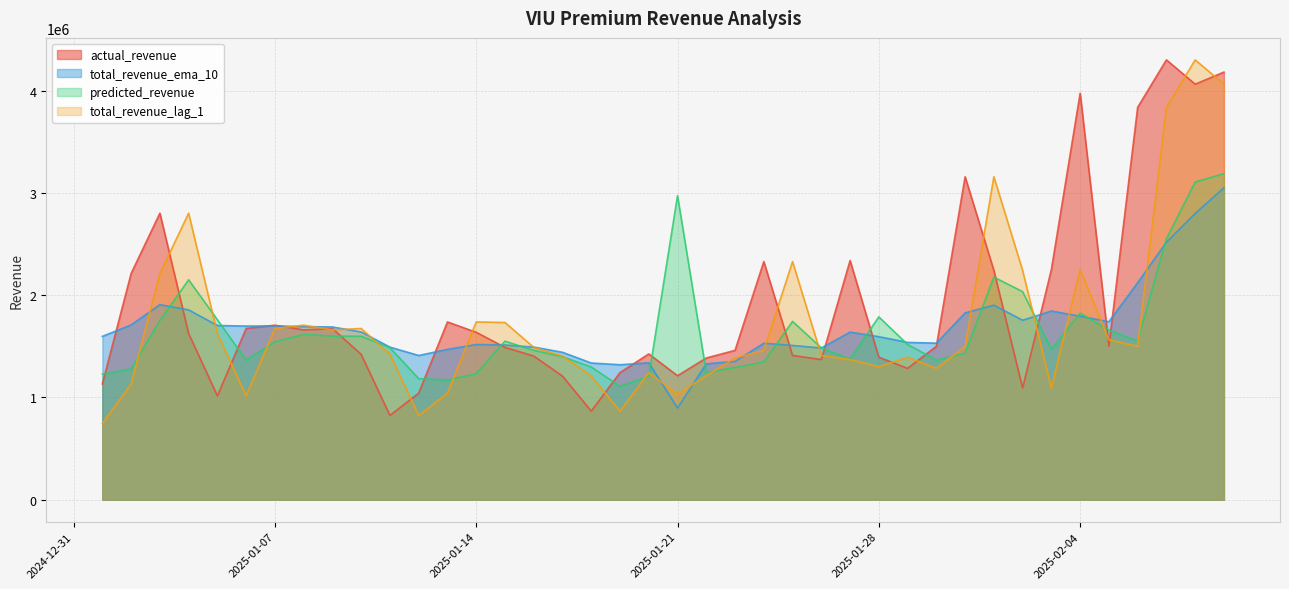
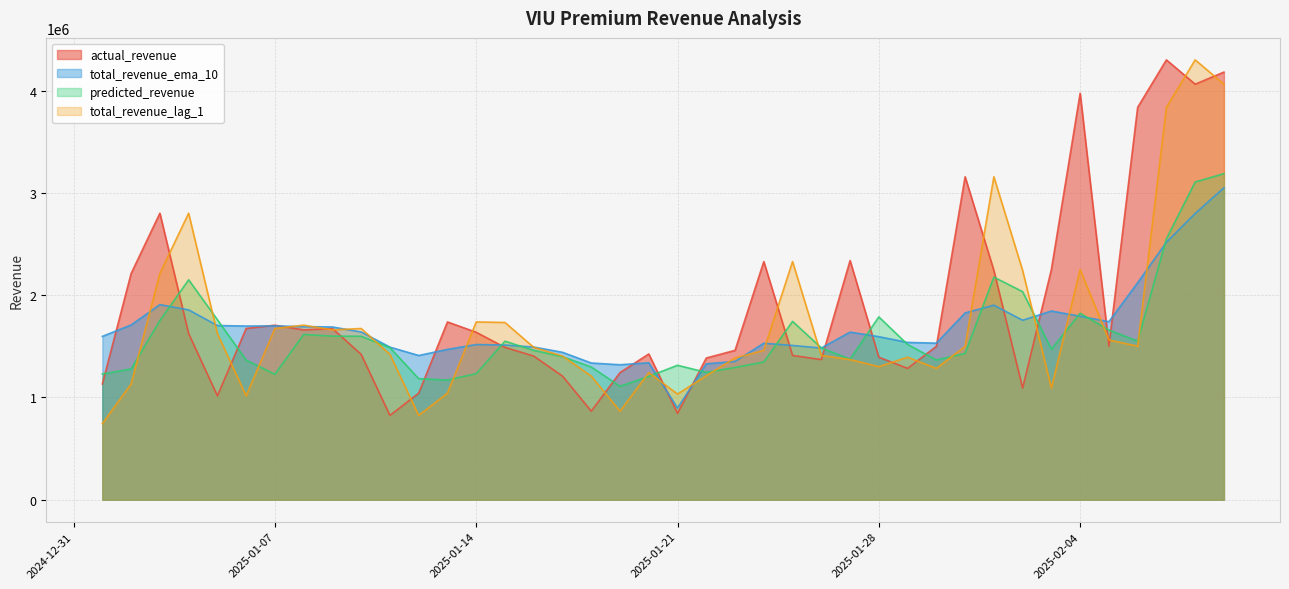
predicted_revenue, 2025-01-07: 1540000 -> 1230000
actual_revenue, 2025-01-21: 1210000 -> 850000
predicted_revenue, 2025-01-21: 2970000 -> 1320000
